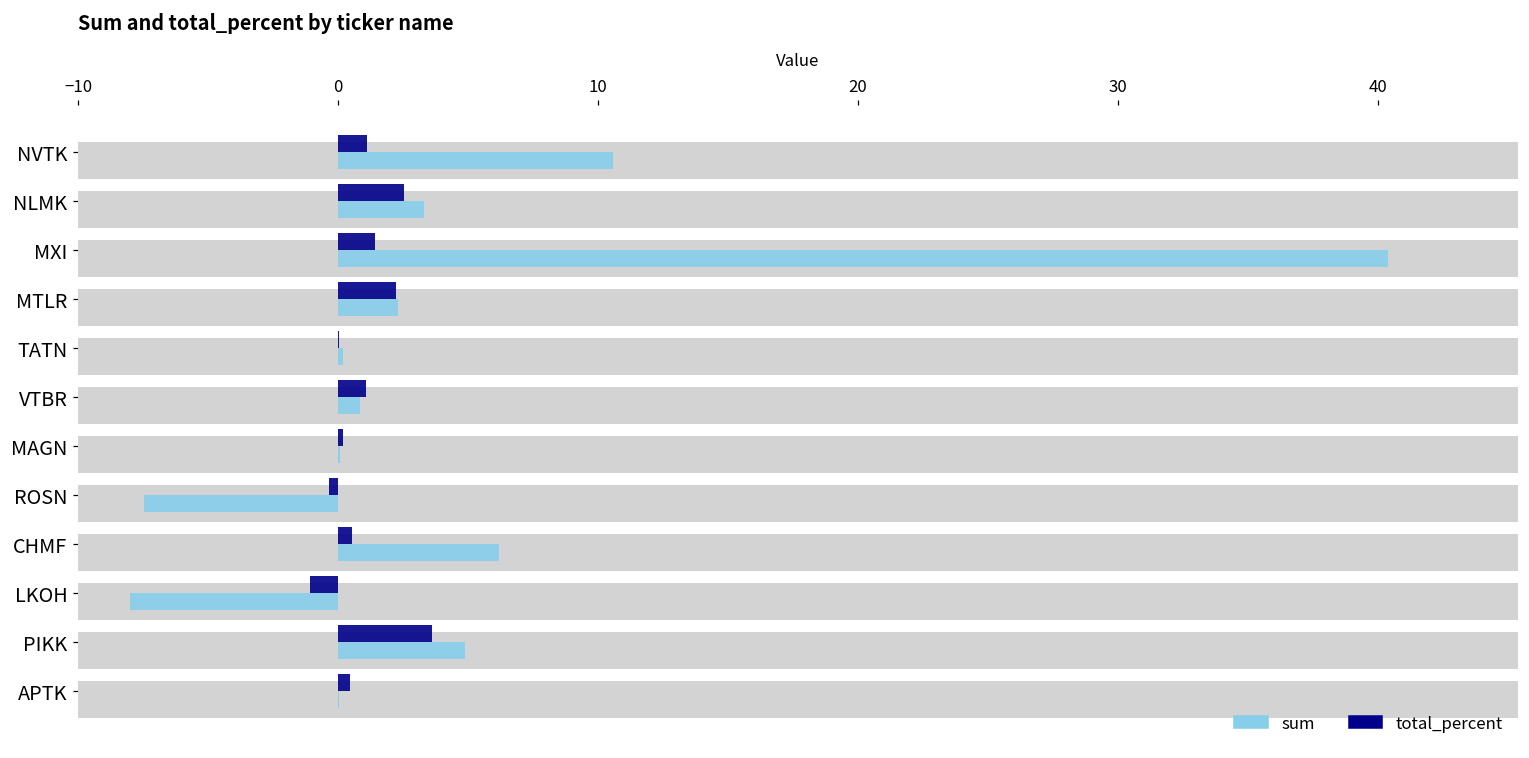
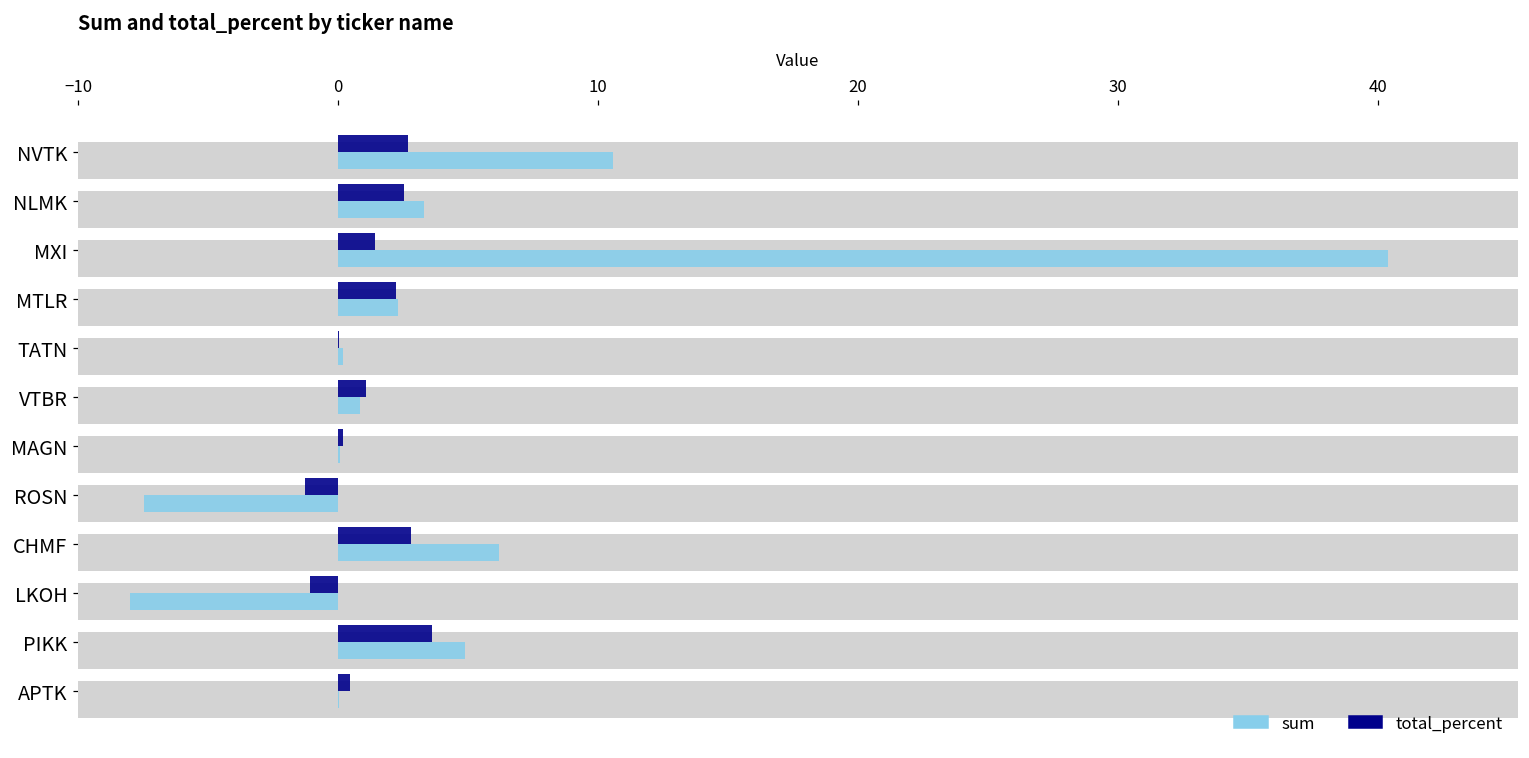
total_percent, NVTK: 1.1 -> 2.7
total_percent, ROSN: -0.4 -> -1.3
total_percent, CHMF: 0.5 -> 2.8
